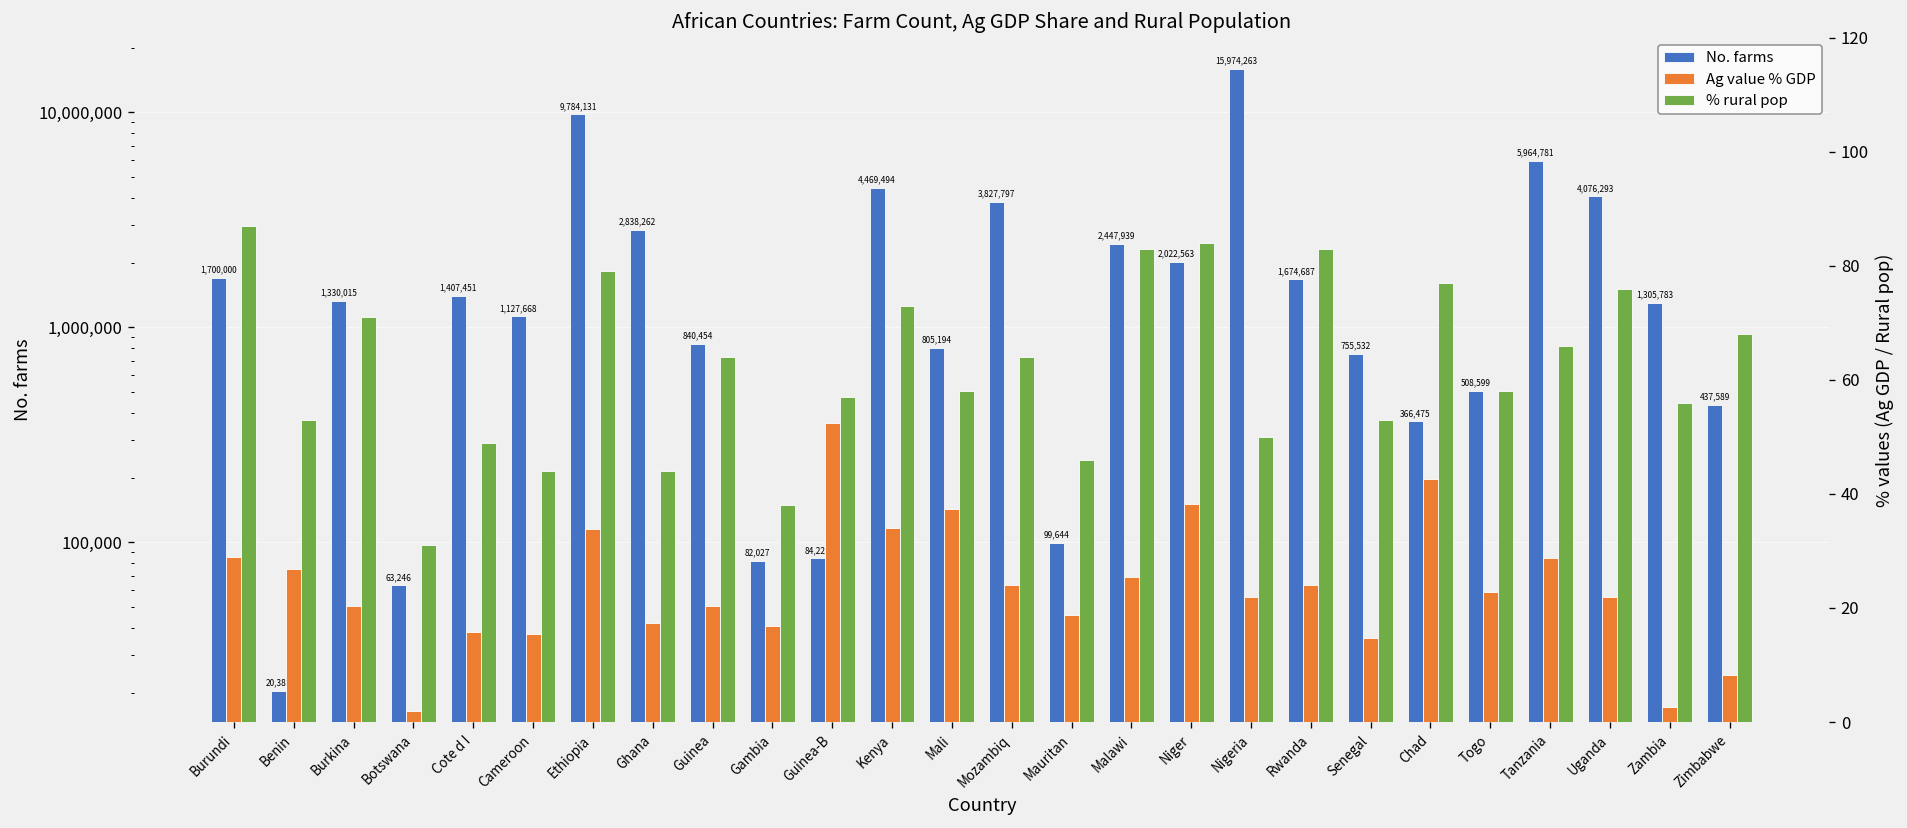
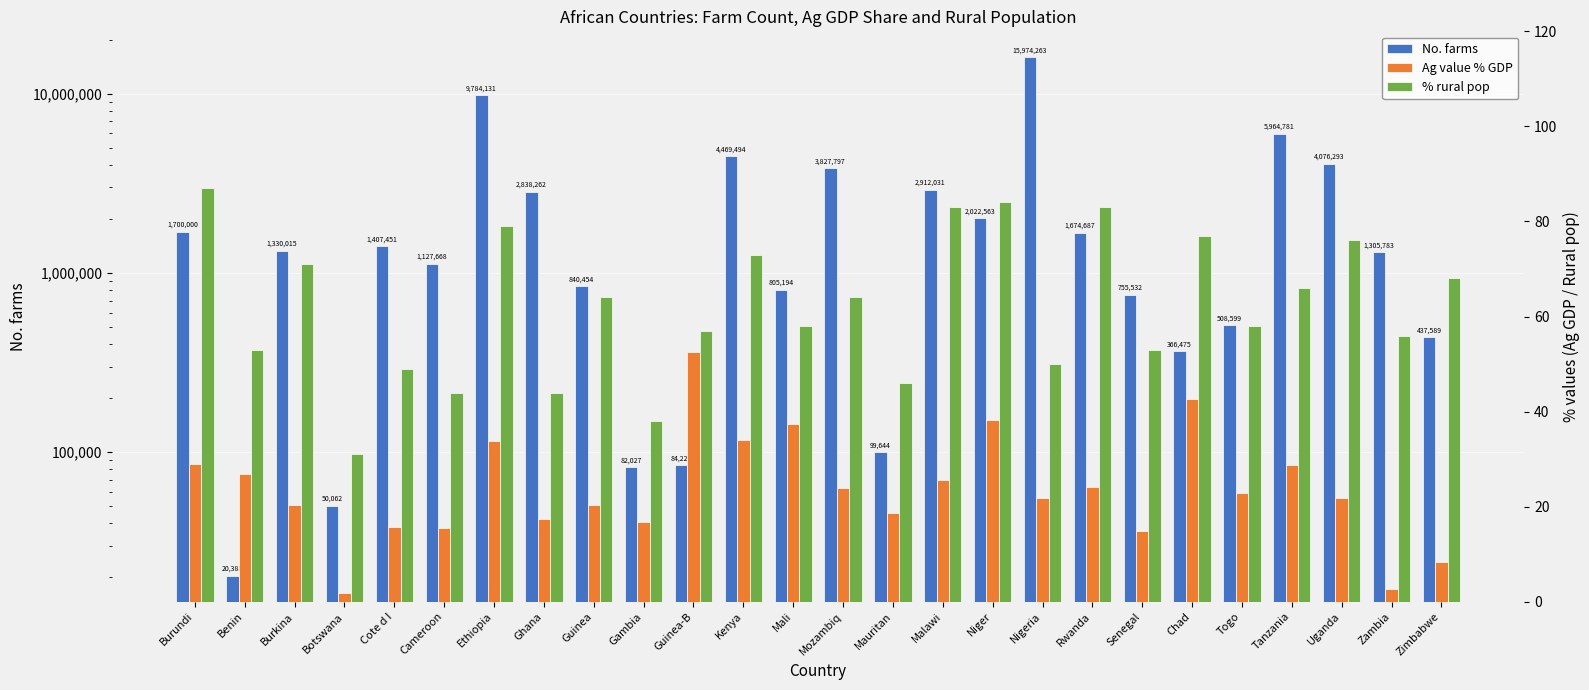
No. farms, Botswana: 63,246 -> 50,062
No. farms, Malawi: 2,447,939 -> 2,912,031
